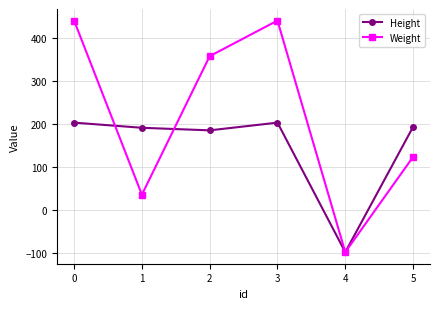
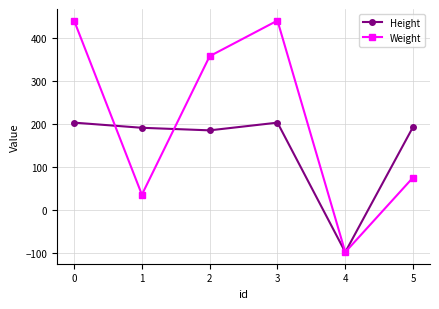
Weight, 5: 120 -> 80
